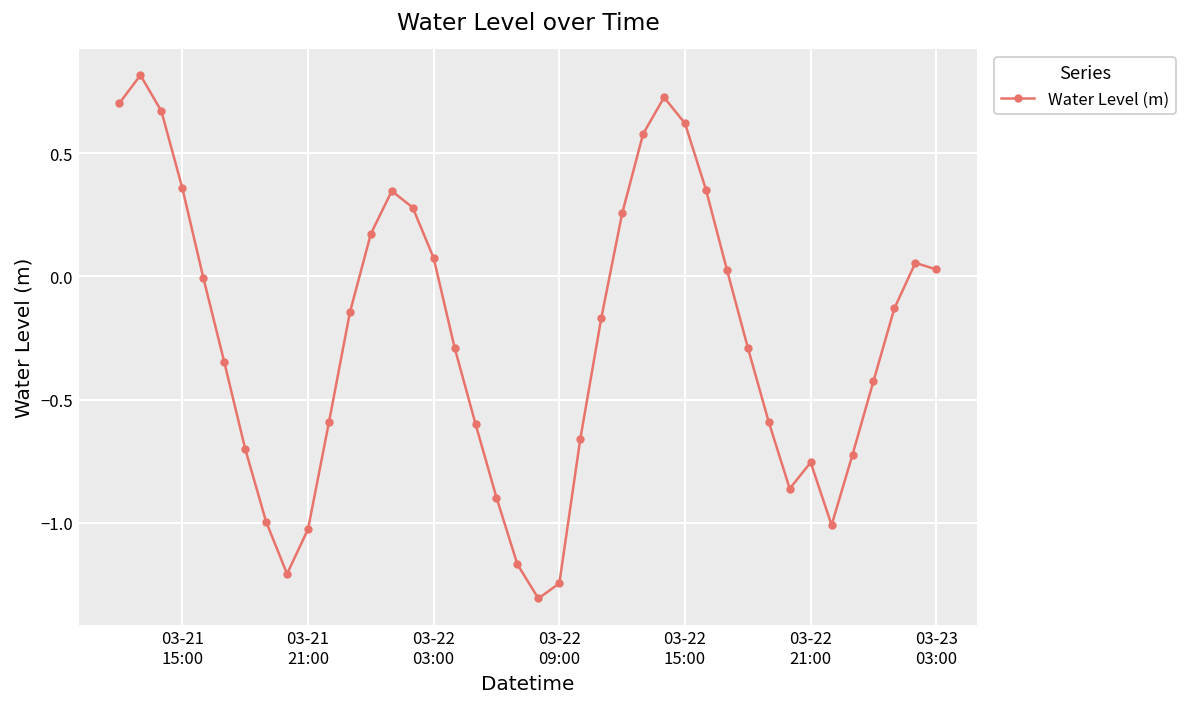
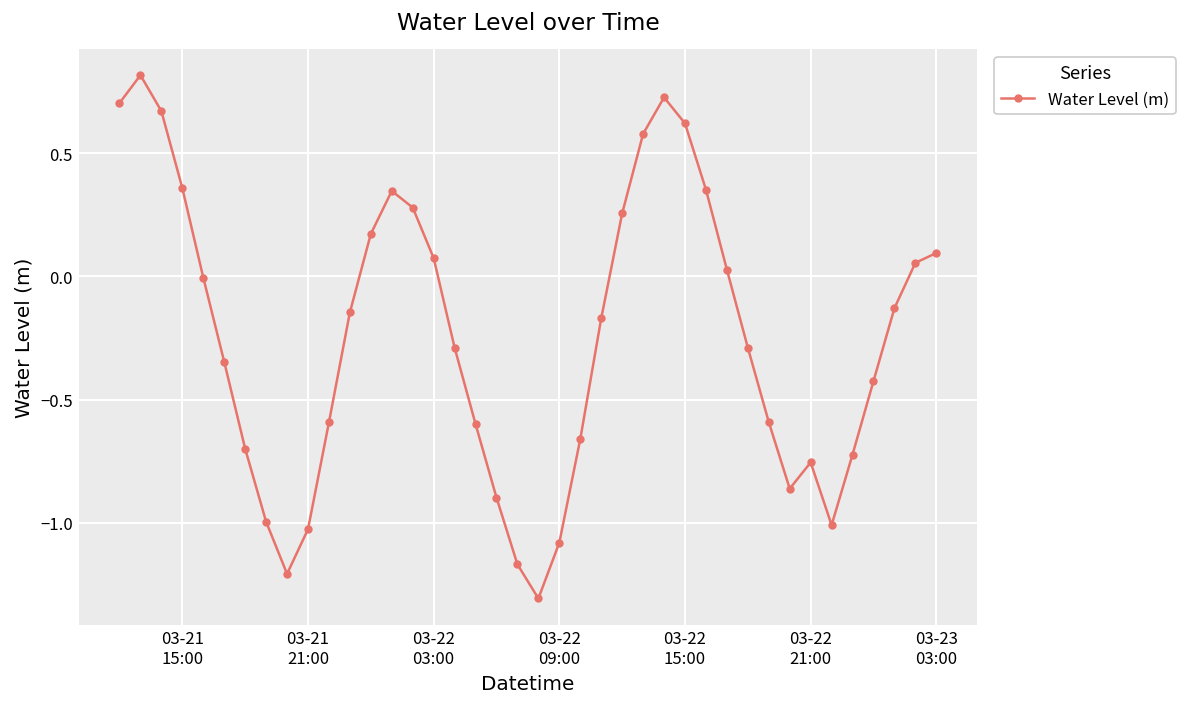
03-22 09:00: -1.25 -> -1.08
03-23 03:00: 0.03 -> 0.10
